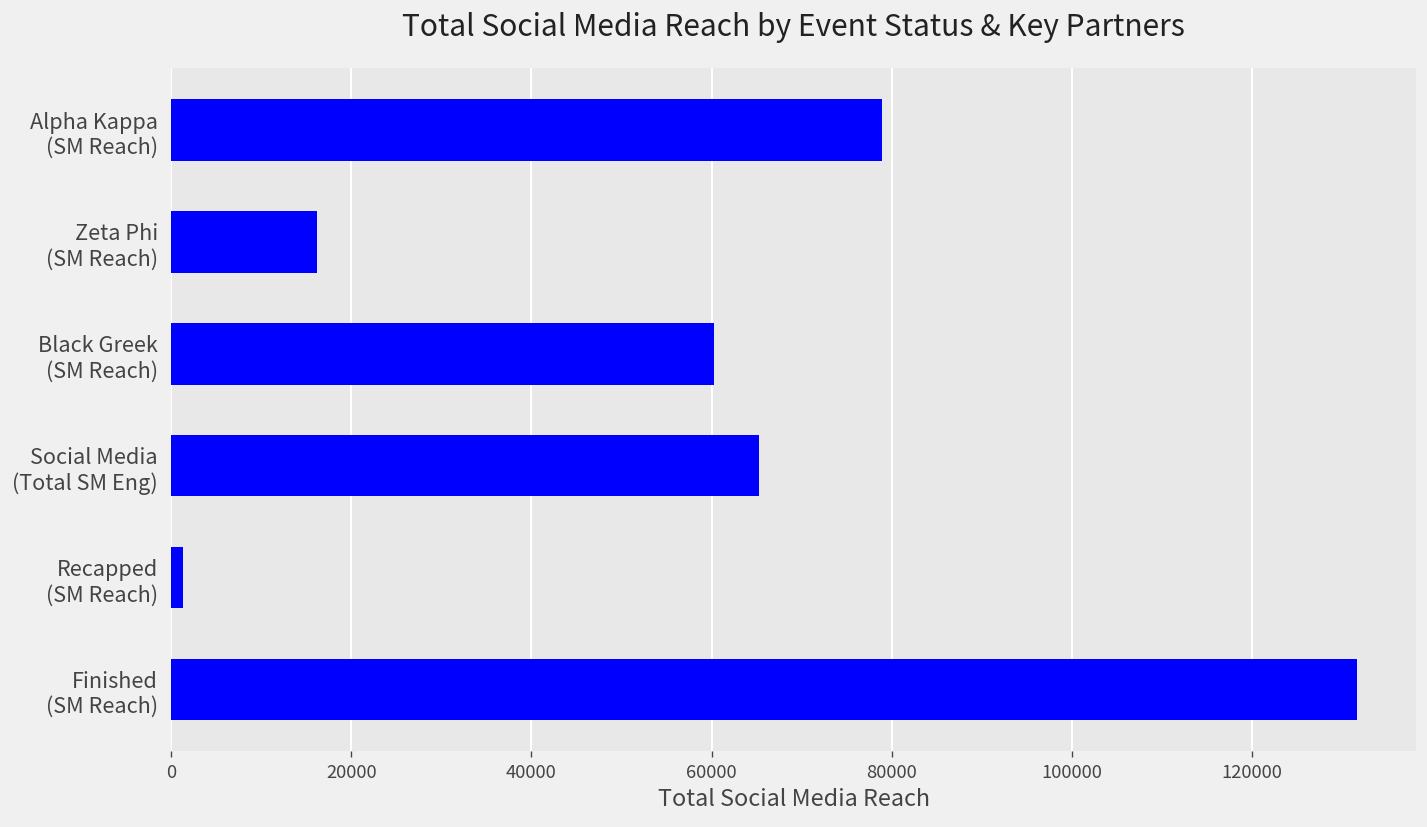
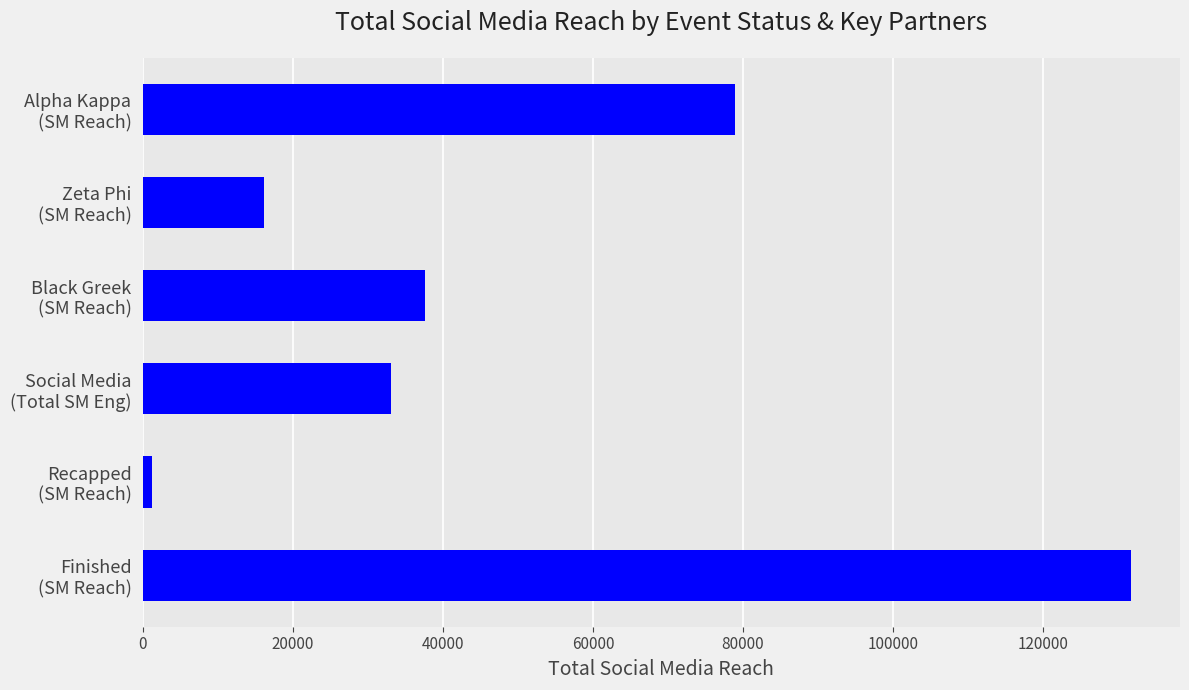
Black Greek (SM Reach): 60000 -> 38000
Social Media (Total SM Eng): 65000 -> 33000
